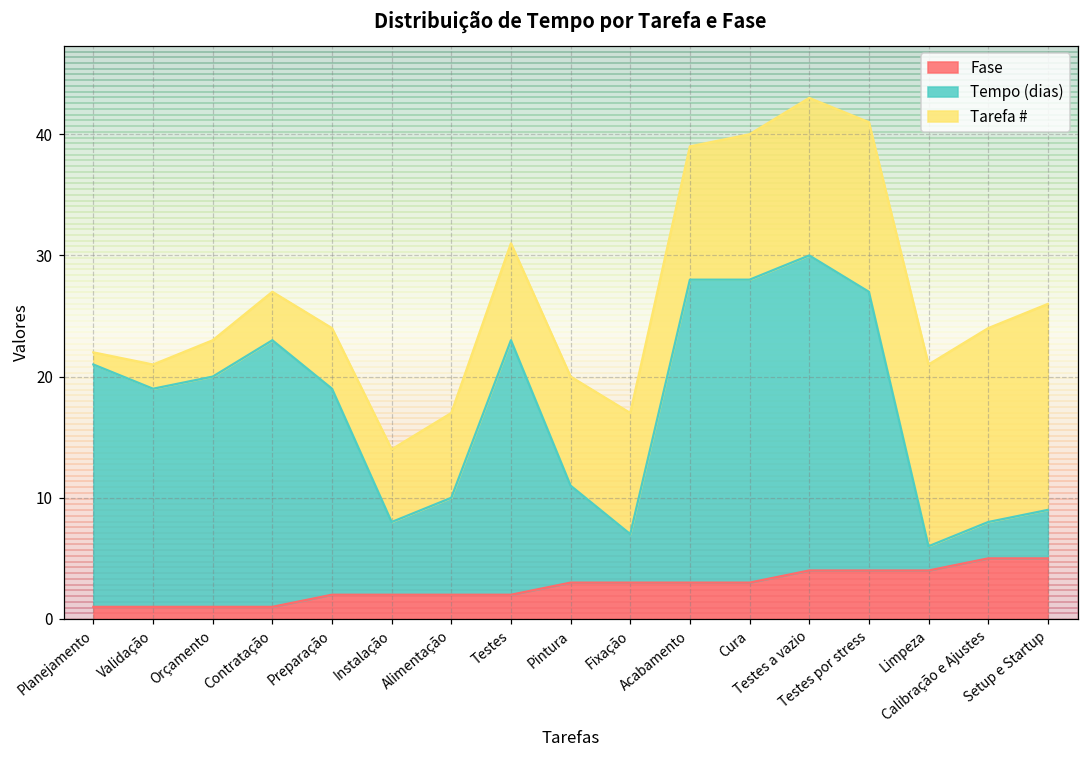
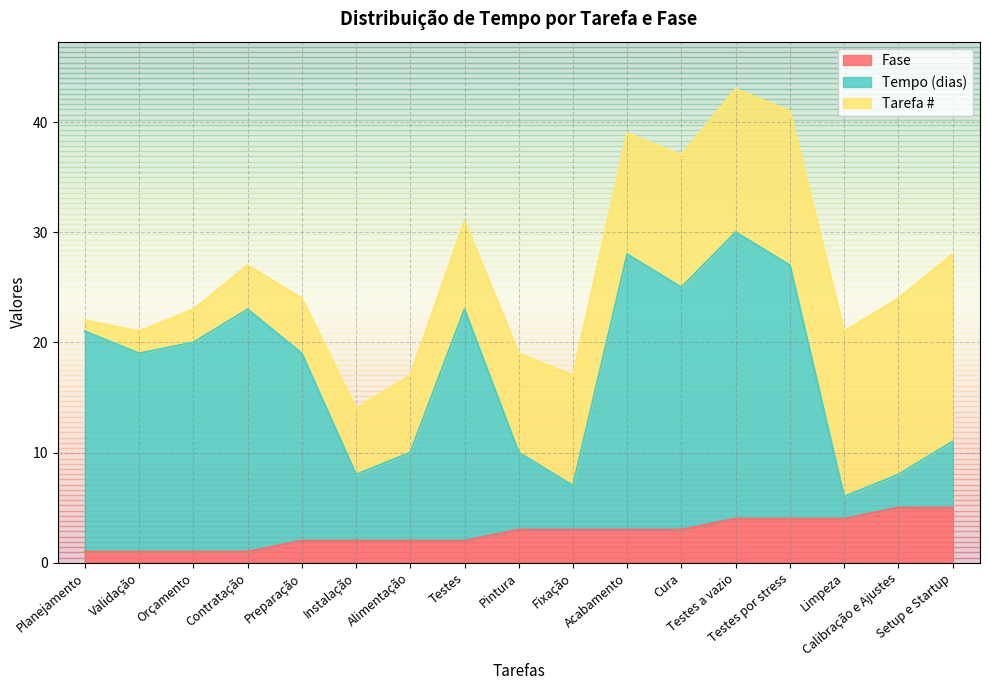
Tempo (dias), Pintura: 8 -> 7
Tempo (dias), Cura: 25 -> 22
Tempo (dias), Setup e Startup: 4 -> 6
